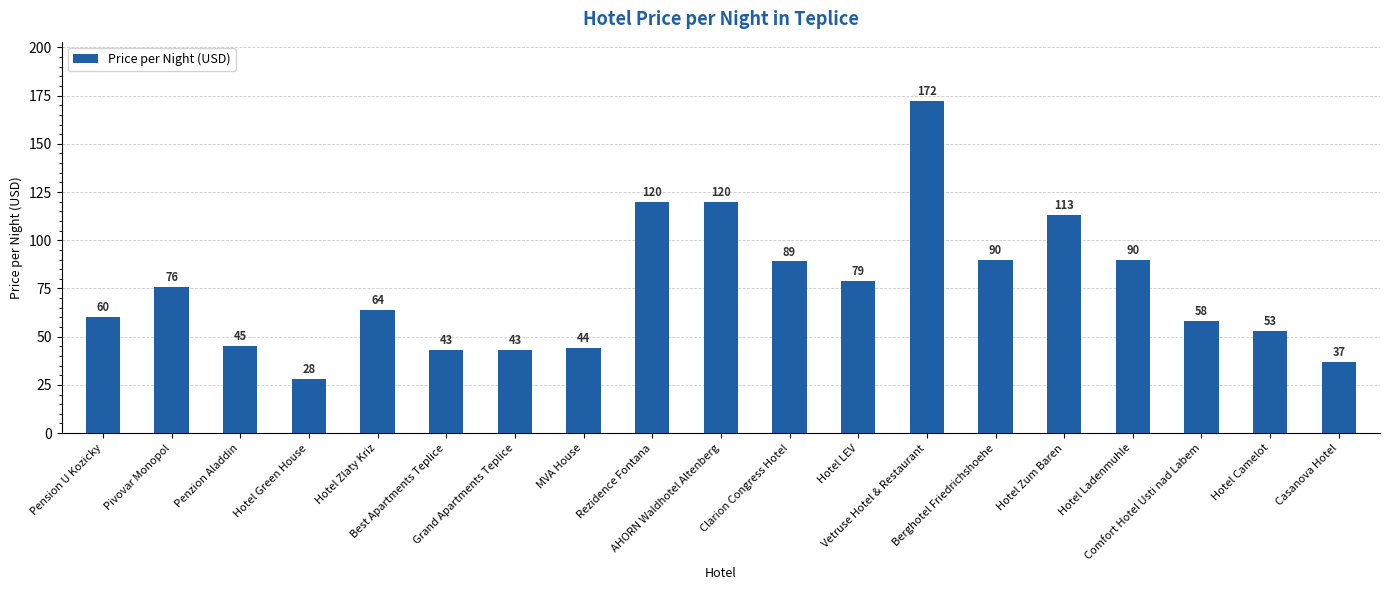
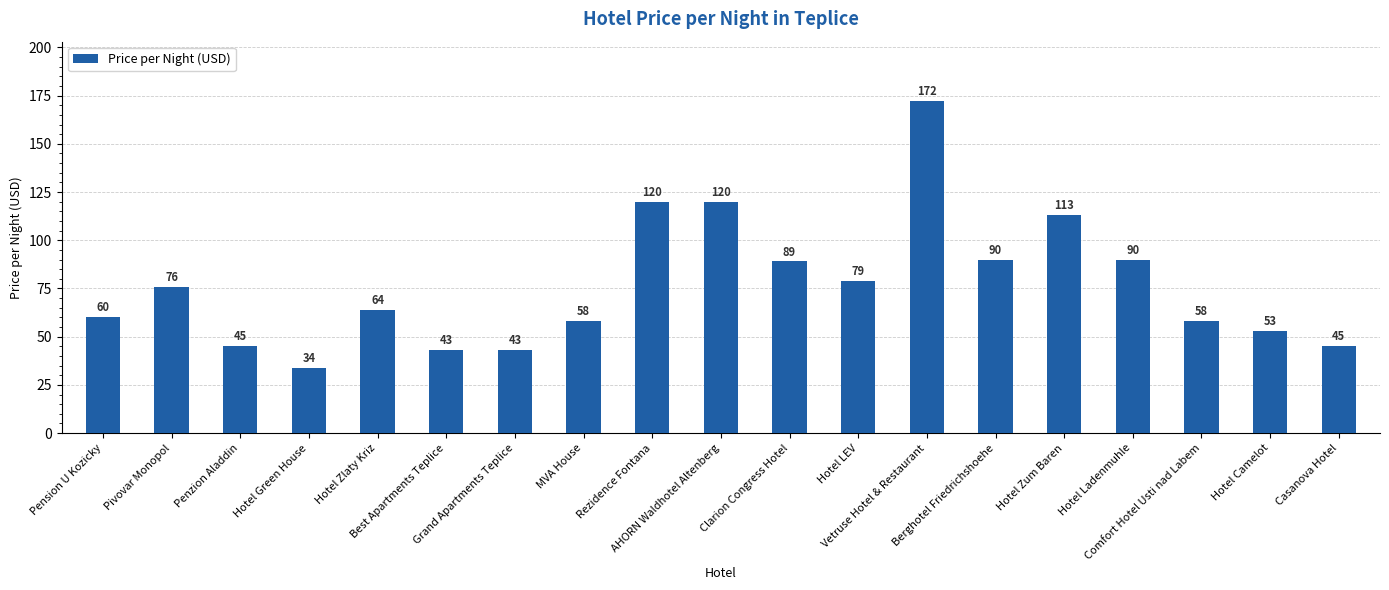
Hotel Green House: 28 -> 34
MVA House: 44 -> 58
Casanova Hotel: 37 -> 45
